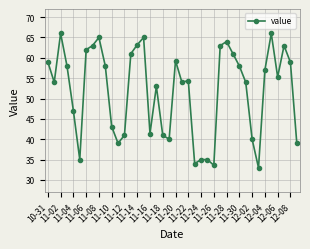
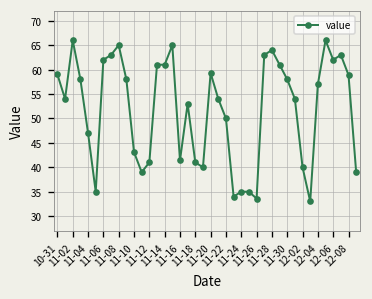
11-14: 63 -> 61
11-22: 54 -> 50
12-06: 55 -> 62
